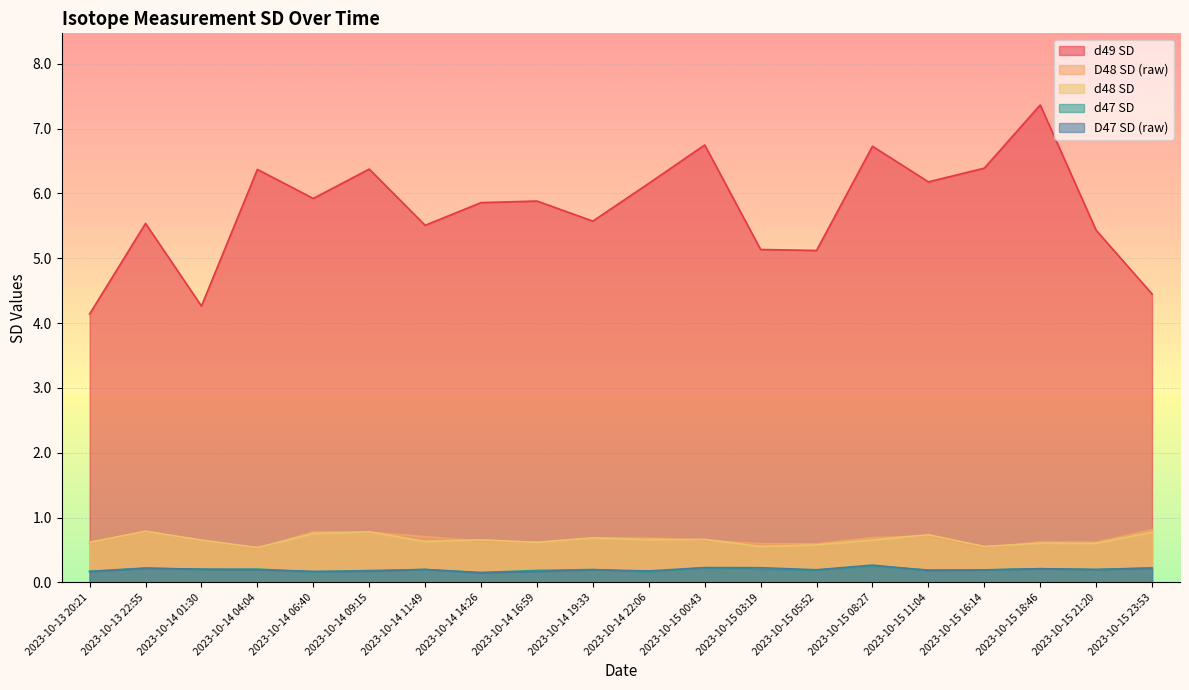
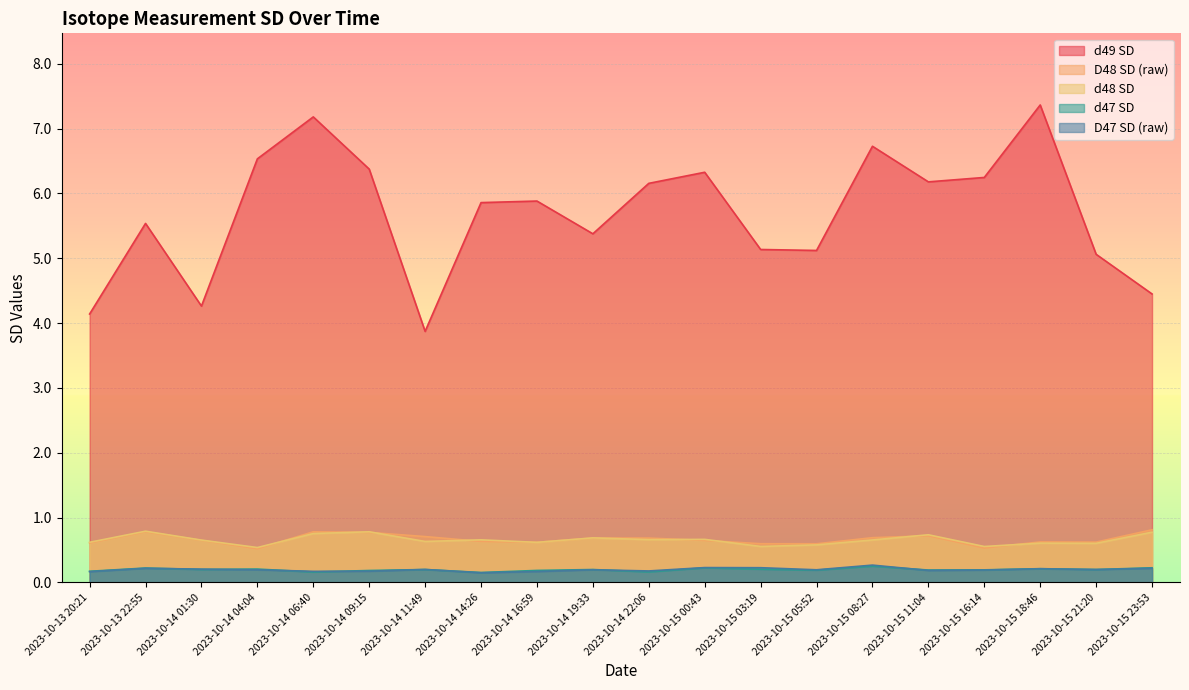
d49 SD, 2023-10-14 04:04: 6.4 -> 6.5
d49 SD, 2023-10-14 06:40: 5.9 -> 7.2
d49 SD, 2023-10-14 11:49: 5.5 -> 3.9
d49 SD, 2023-10-14 19:33: 5.6 -> 5.4
d49 SD, 2023-10-15 00:43: 6.7 -> 6.3
d49 SD, 2023-10-15 16:14: 6.4 -> 6.2
d49 SD, 2023-10-15 21:20: 5.4 -> 5.1
